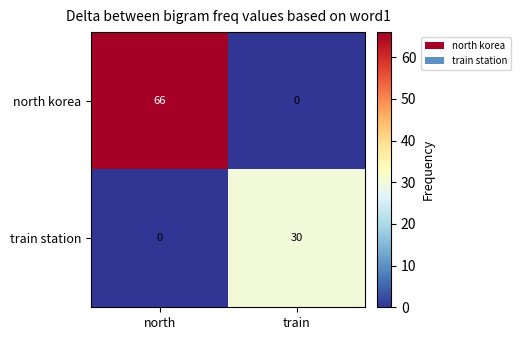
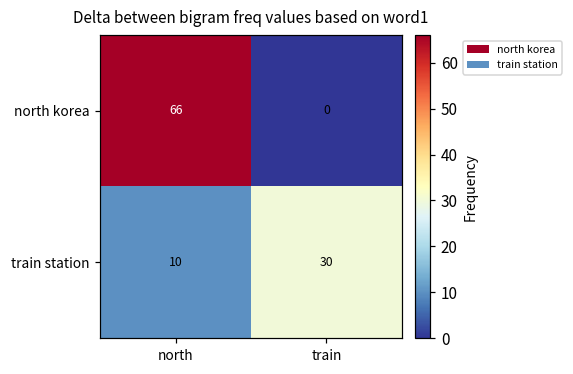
train station, north: 0 -> 10
